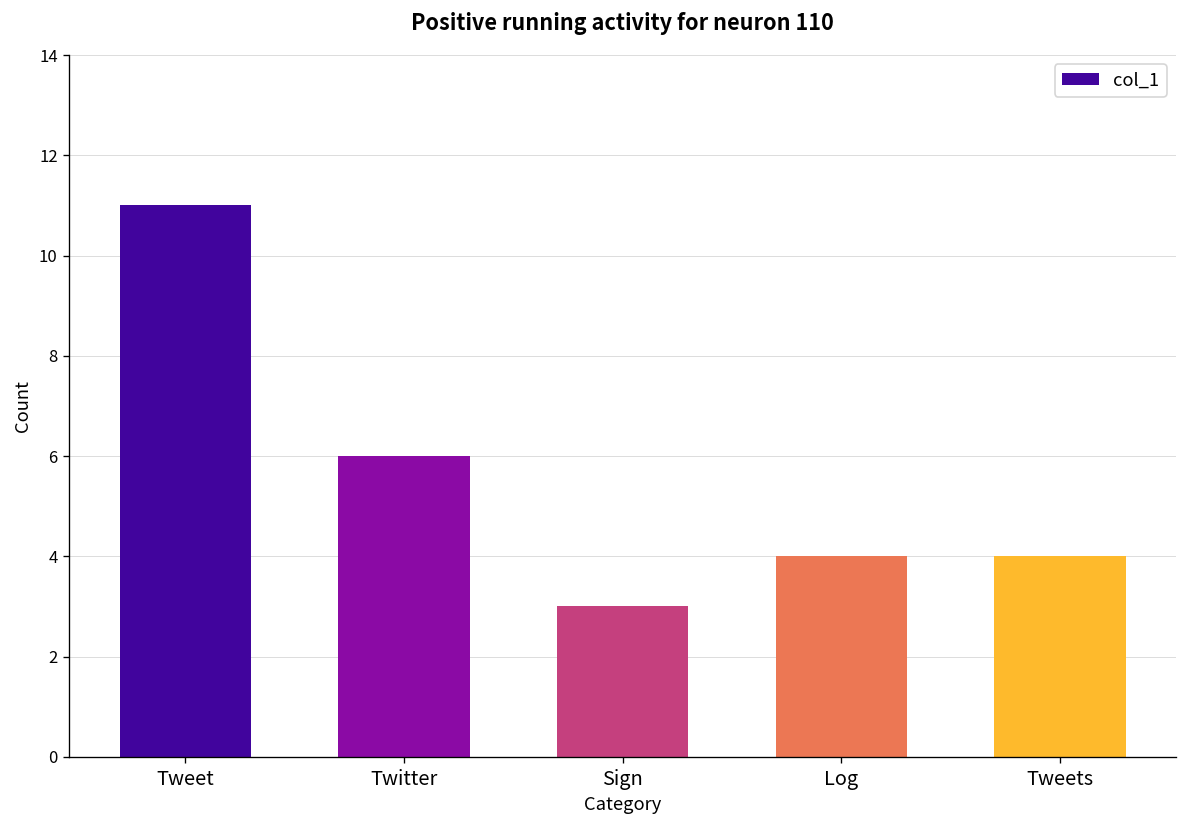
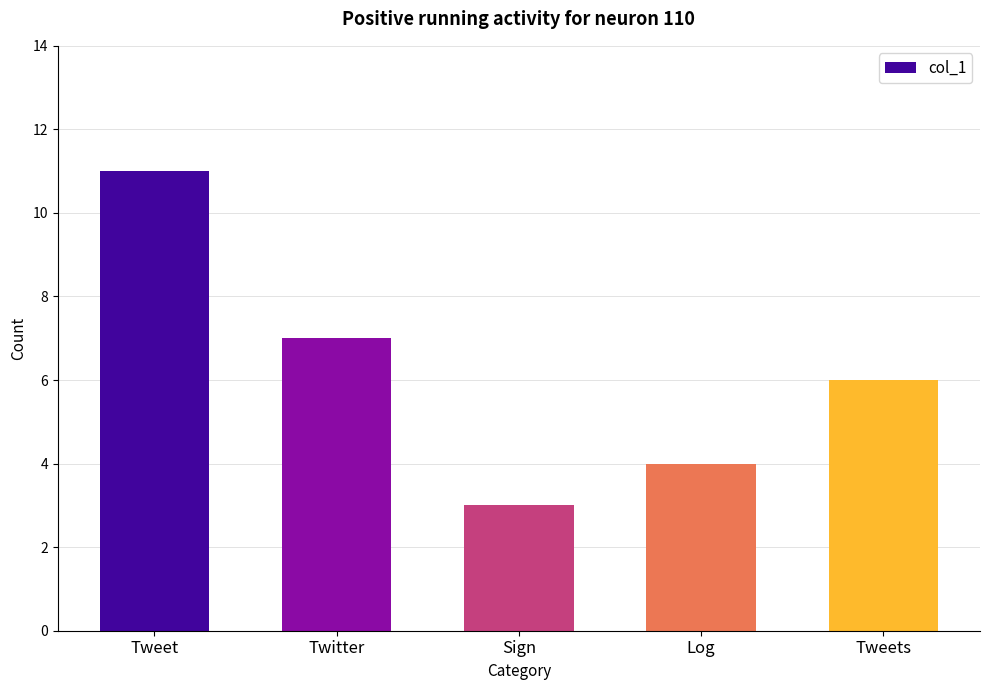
Twitter: 6 -> 7
Tweets: 4 -> 6
